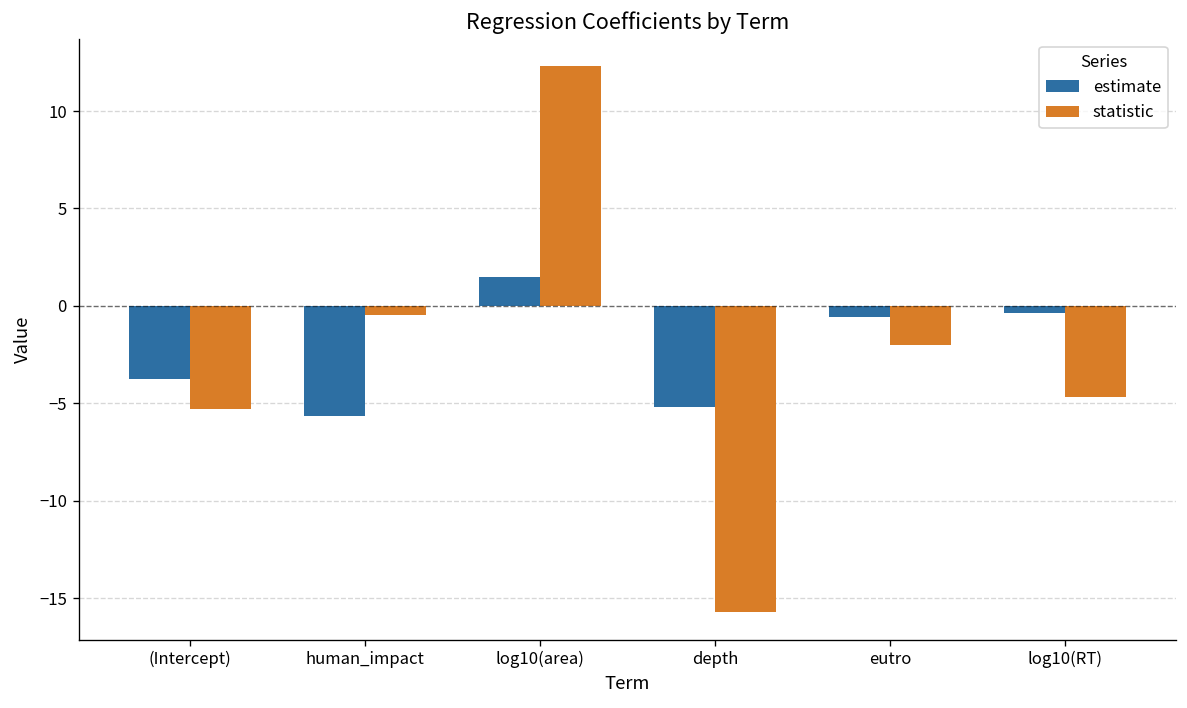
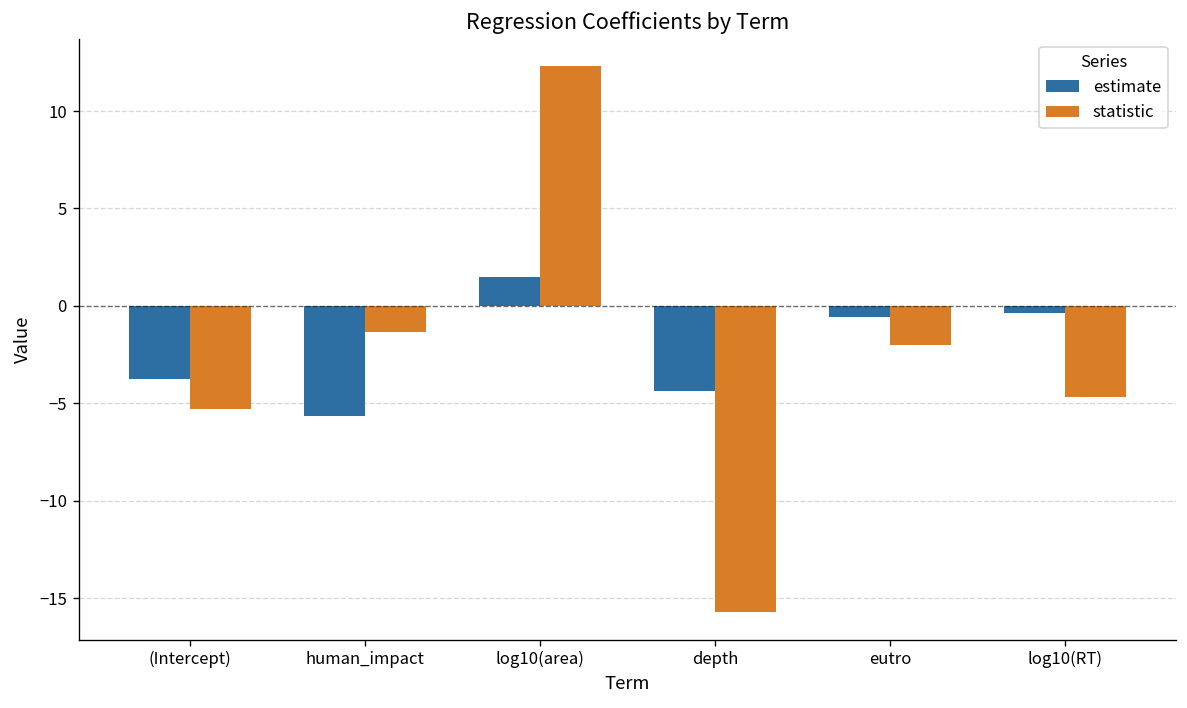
statistic, human_impact: -0.5 -> -1.3
estimate, depth: -5.2 -> -4.4
